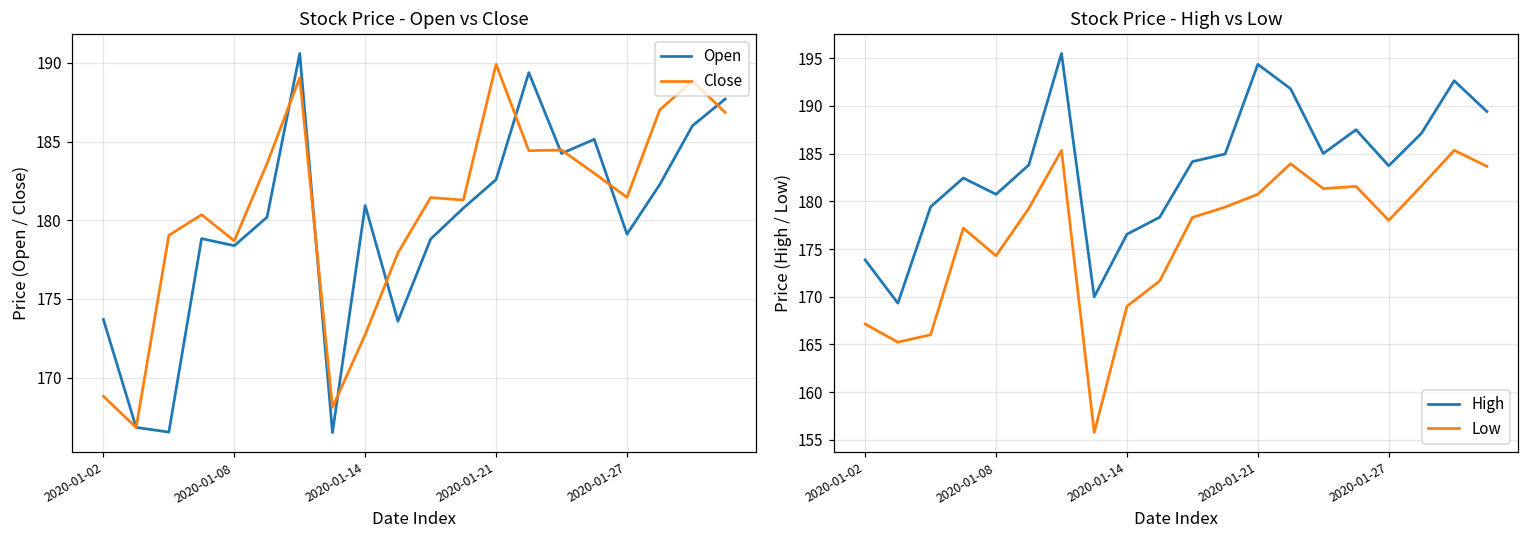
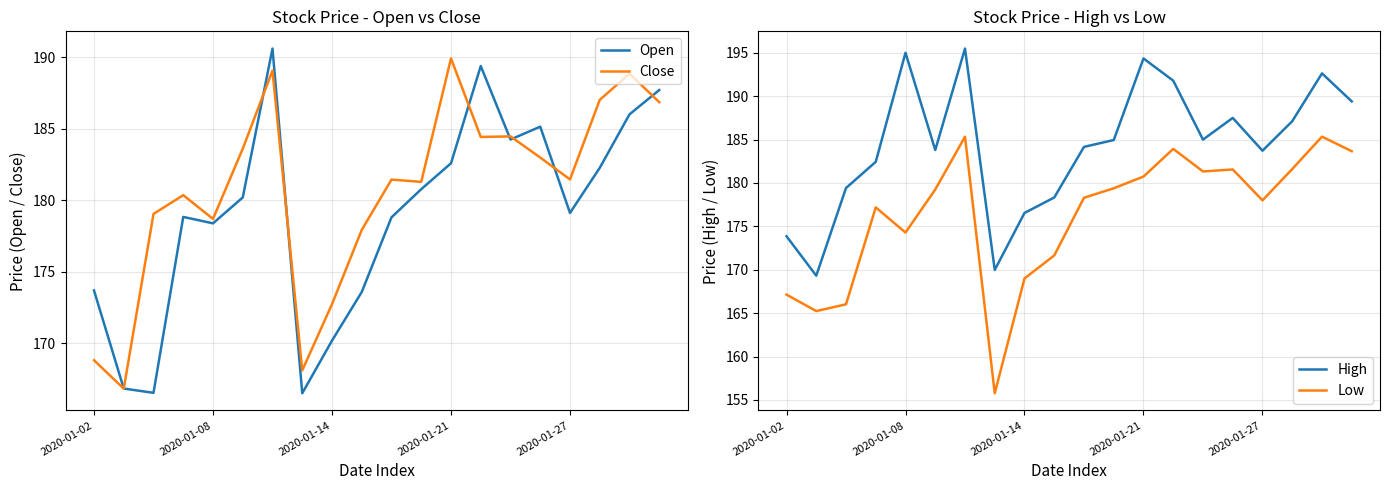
Stock Price - Open vs Close, Open, 2020-01-14: 180.9 -> 170.2
Stock Price - High vs Low, High, 2020-01-08: 181 -> 195
